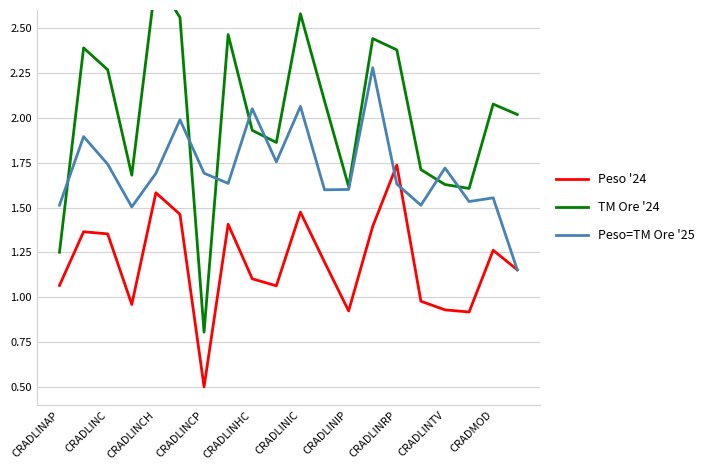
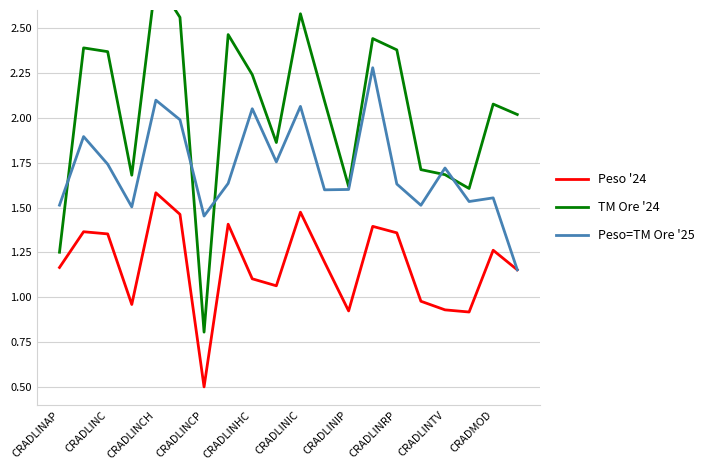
Peso '24, CRADLINAP: 1.07 -> 1.17
TM Ore '24, CRADLINC: 2.27 -> 2.37
Peso=TM Ore '25, CRADLINCH: 1.69 -> 2.10
Peso=TM Ore '25, CRADLINCP: 1.69 -> 1.45
TM Ore '24, CRADLINHC: 1.93 -> 2.24
Peso '24, CRADLINRP: 1.74 -> 1.36
TM Ore '24, CRADLINTV: 1.63 -> 1.68
